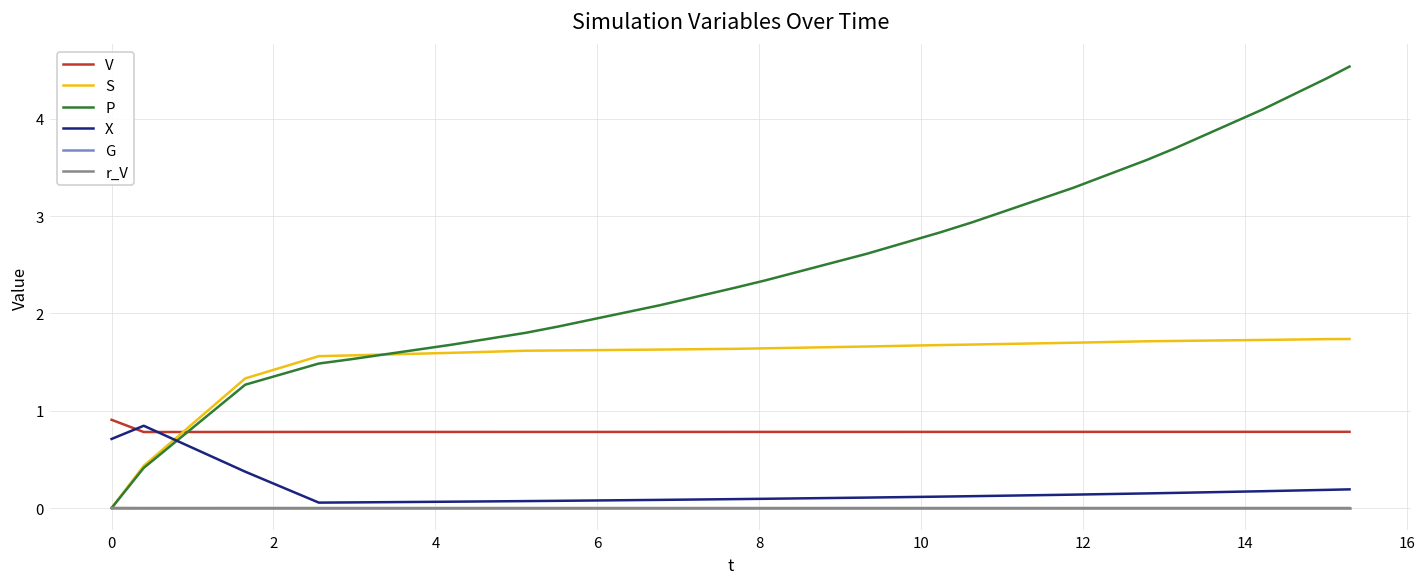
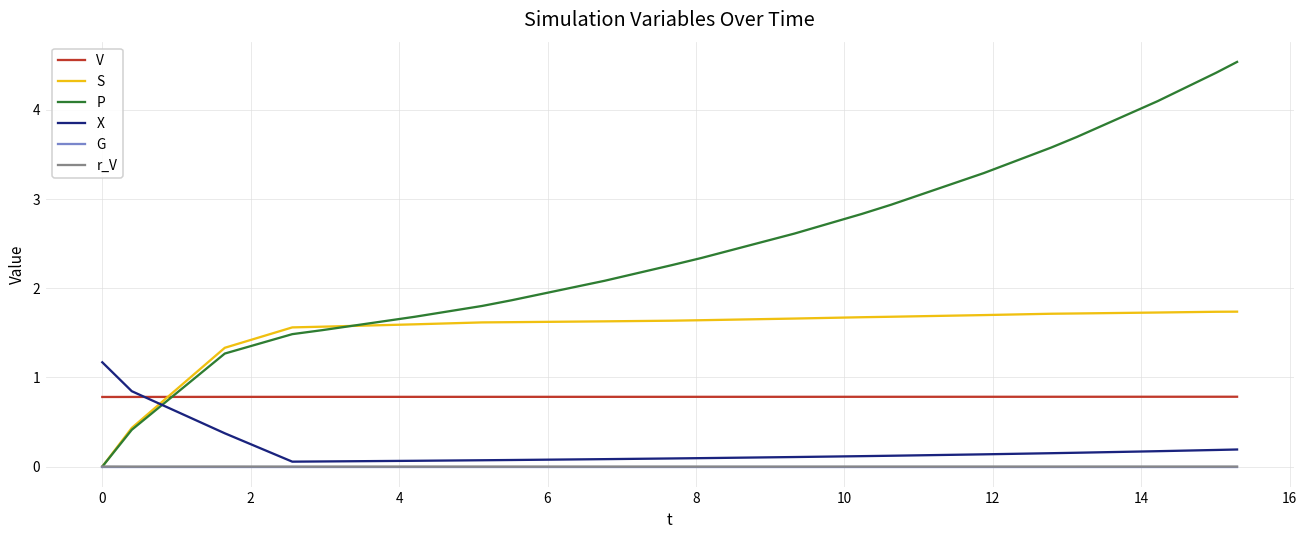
V, 0: 0.9 -> 0.8
X, 0: 0.7 -> 1.2
